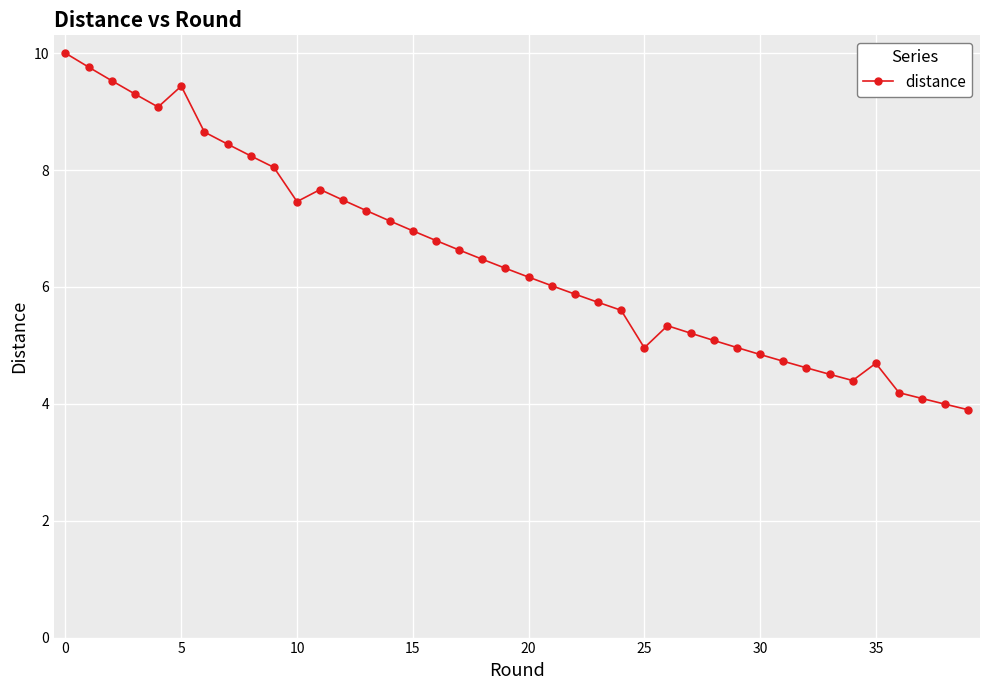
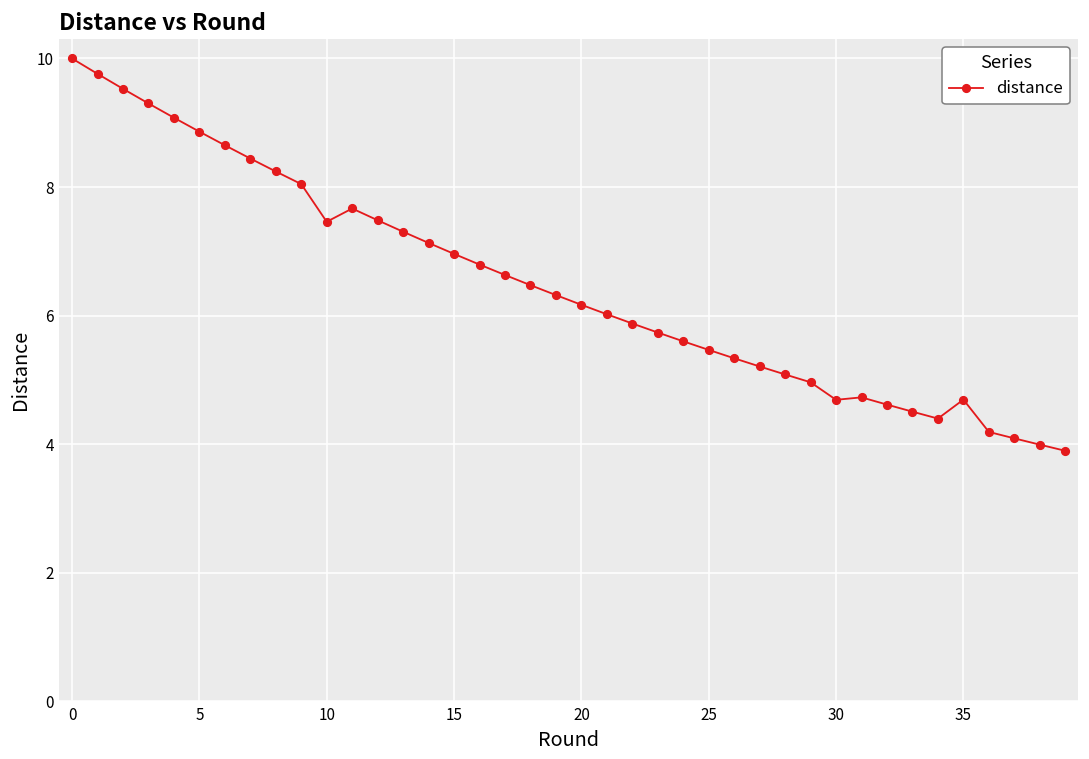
5: 9.4 -> 8.9
25: 5.0 -> 5.5
30: 4.8 -> 4.7
